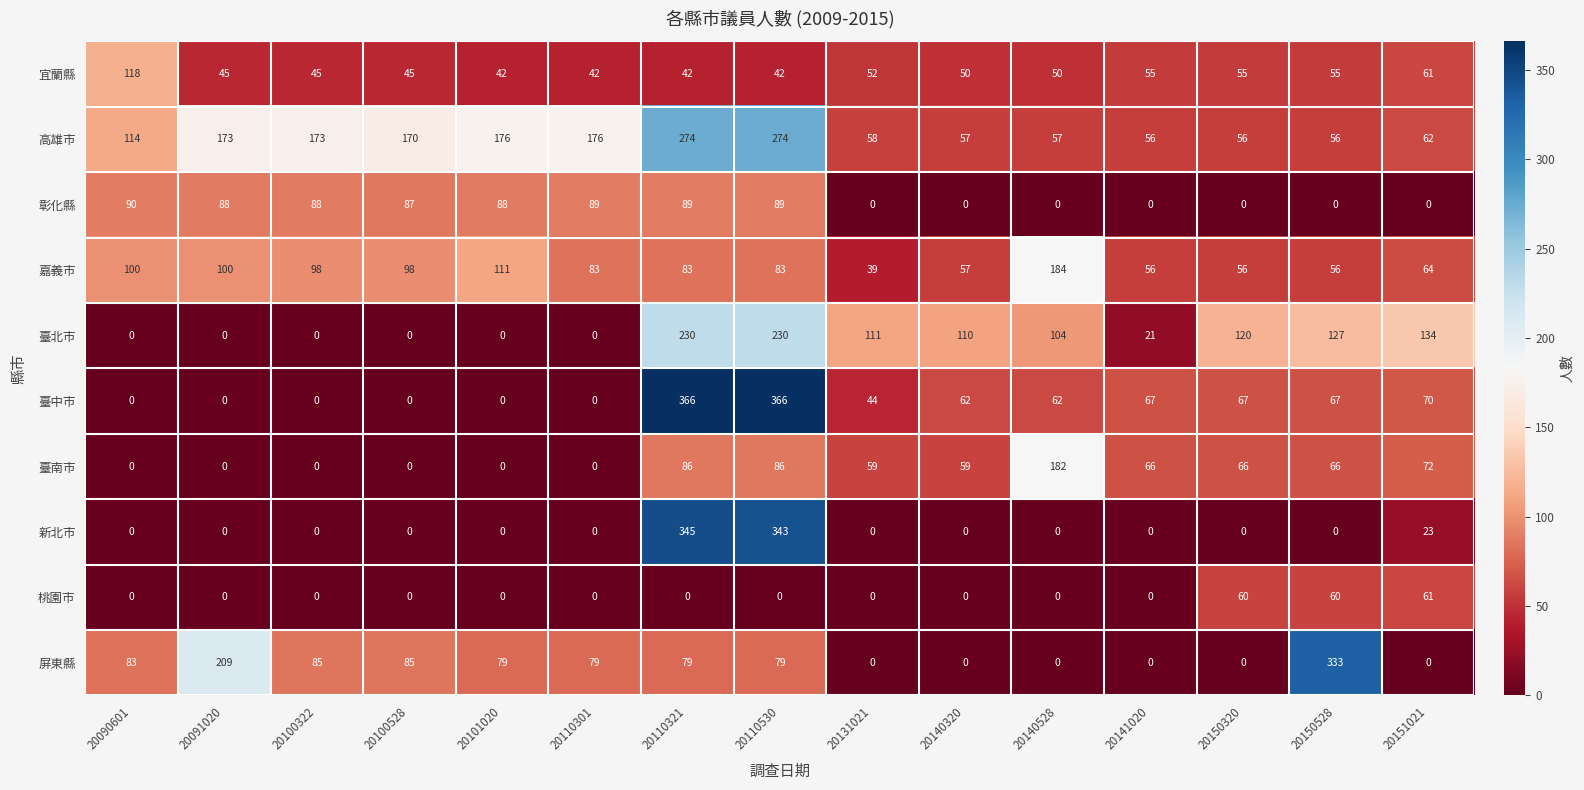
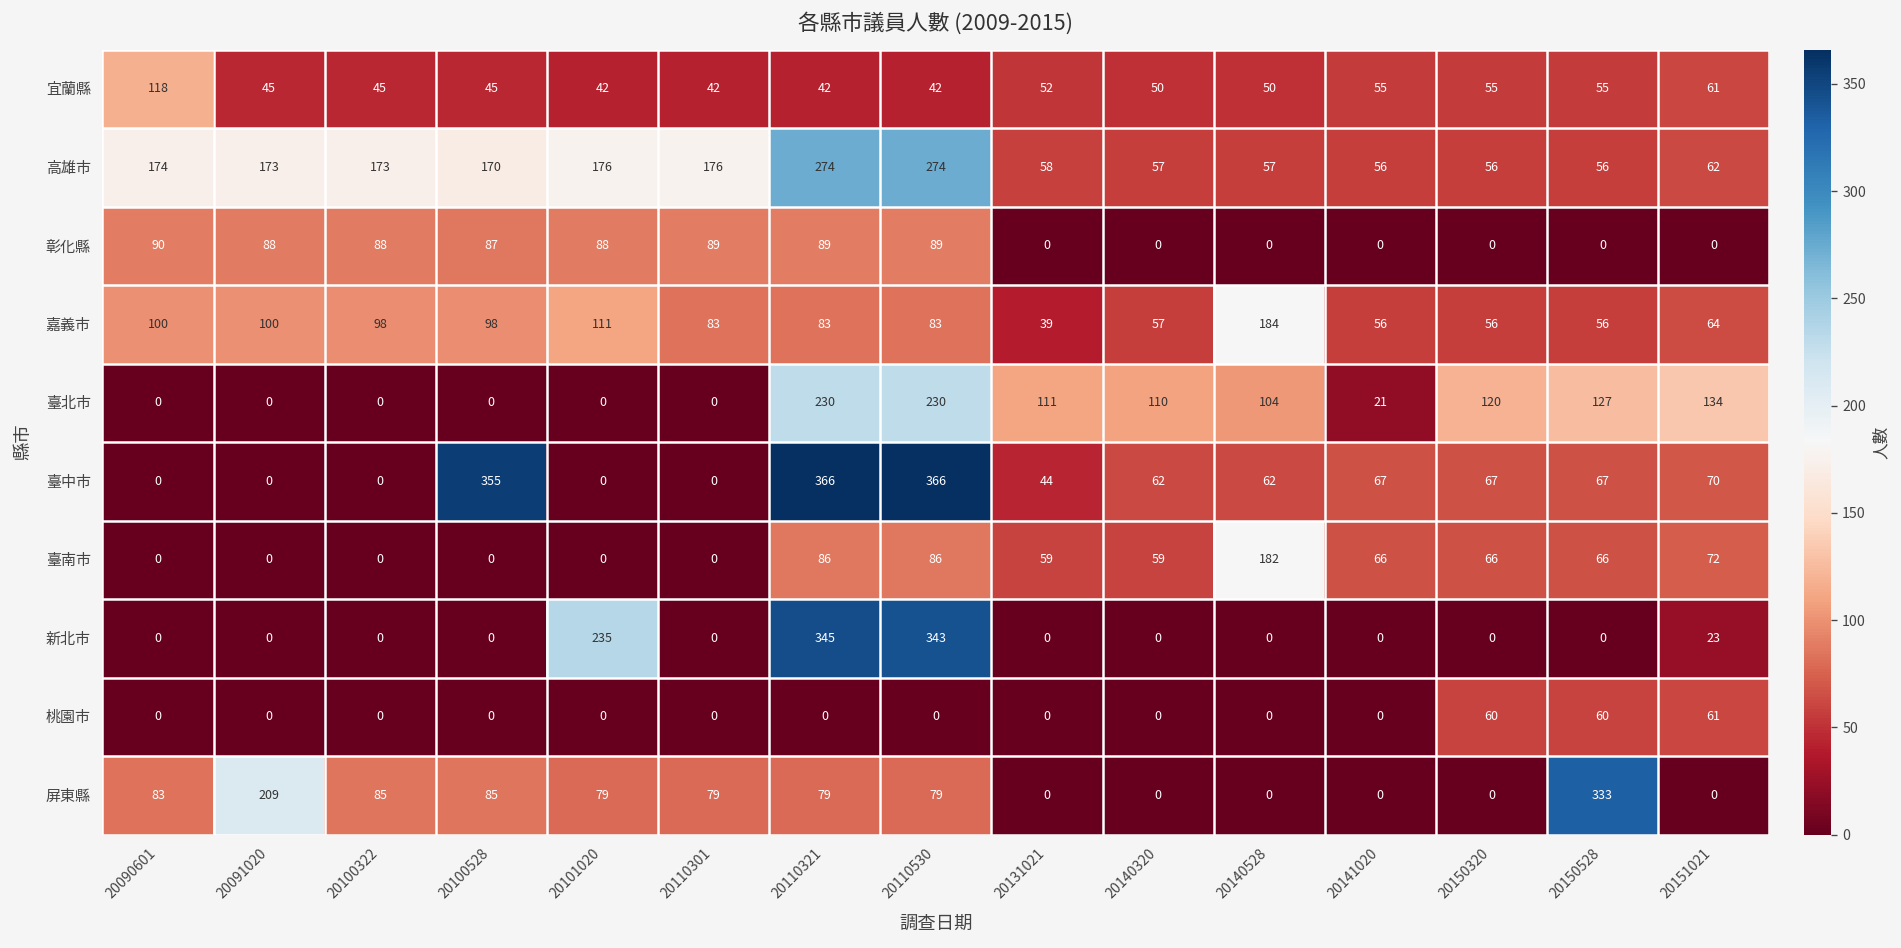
高雄市, 20090601: 114 -> 174
臺中市, 20100528: 0 -> 355
新北市, 20101020: 0 -> 235
